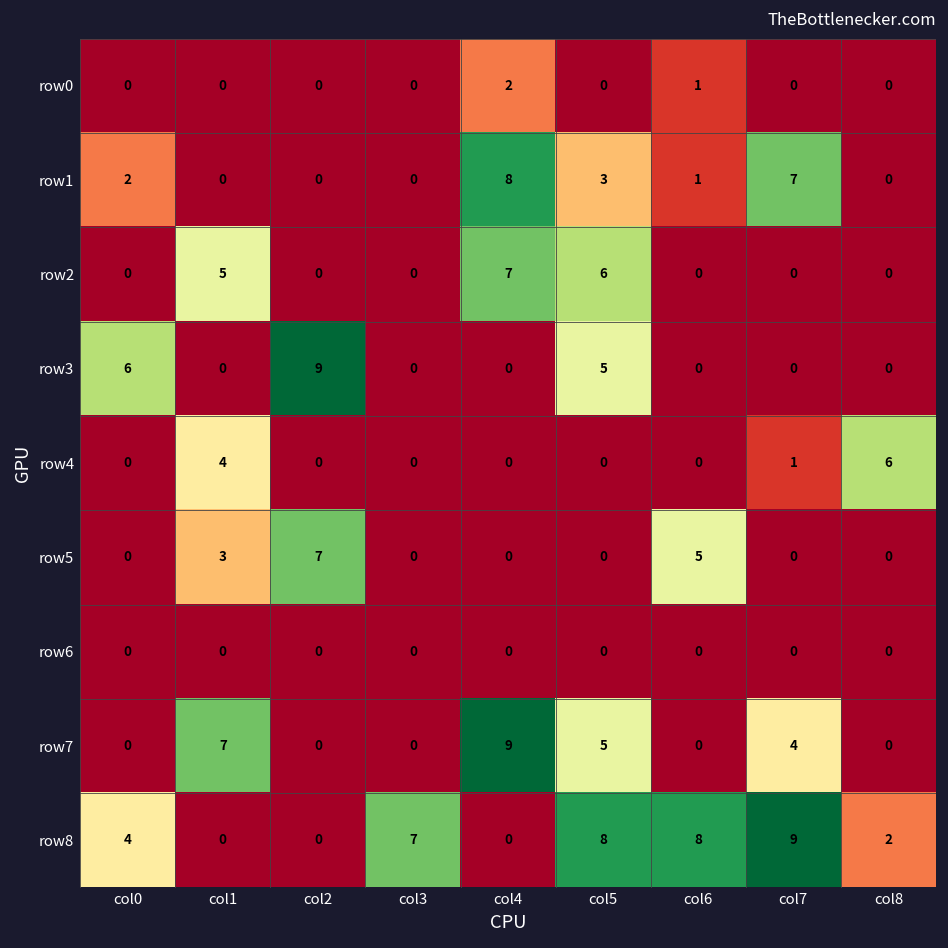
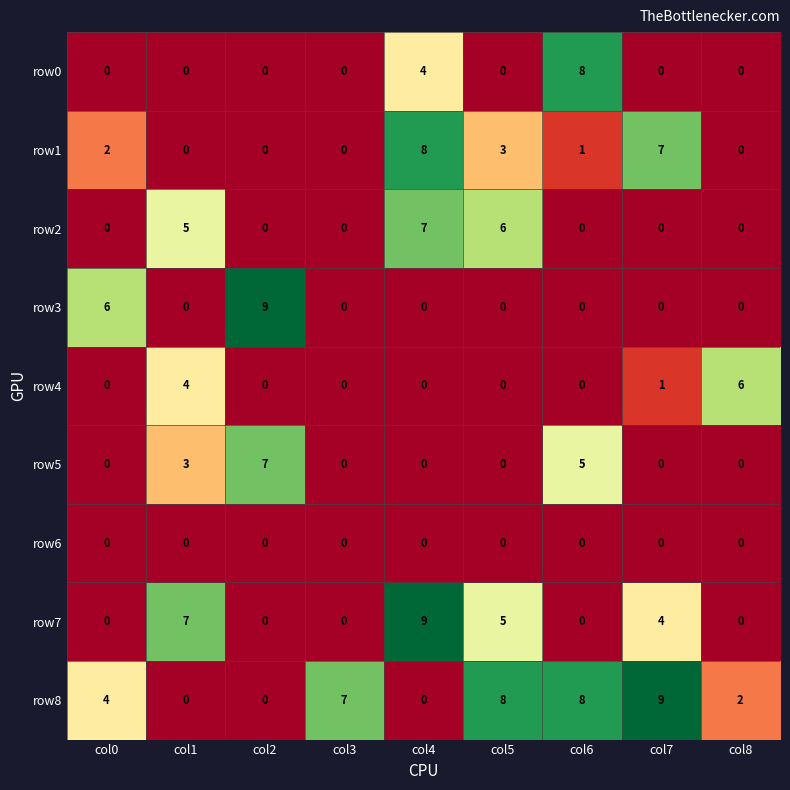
row0, col4: 2 -> 4
row0, col6: 1 -> 8
row3, col5: 5 -> 0
